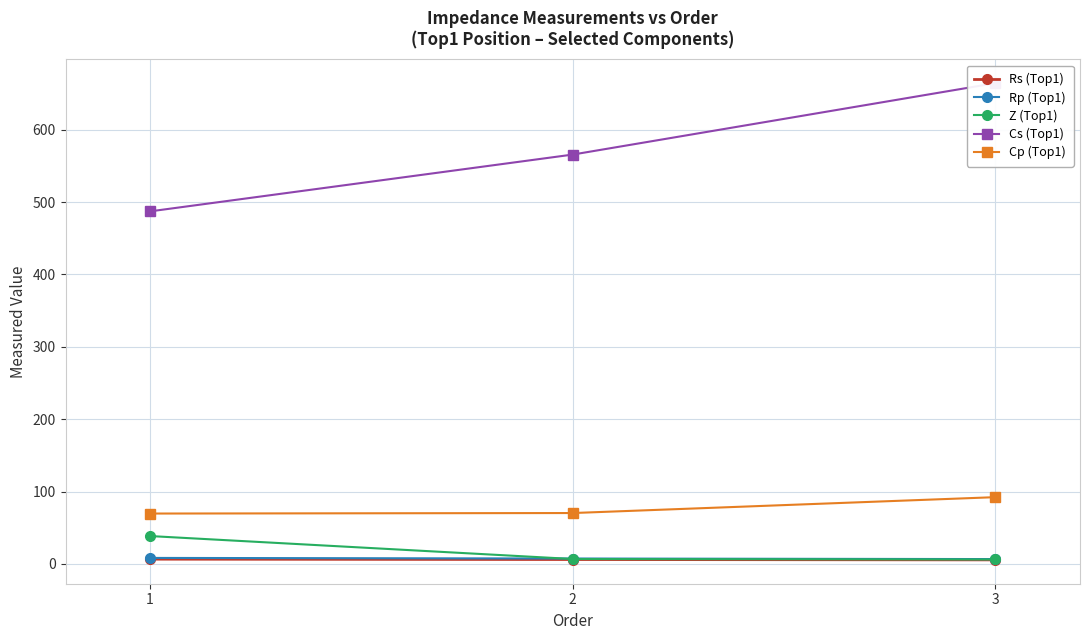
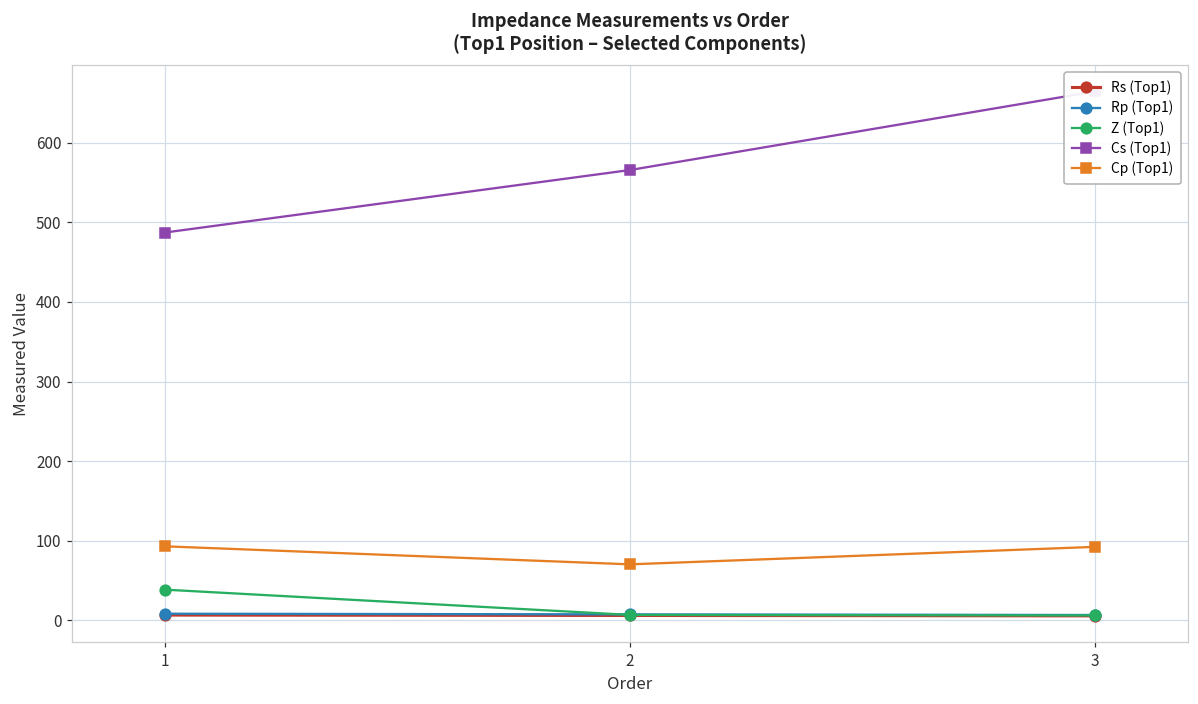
Cp (Top1), 1: 70 -> 90
